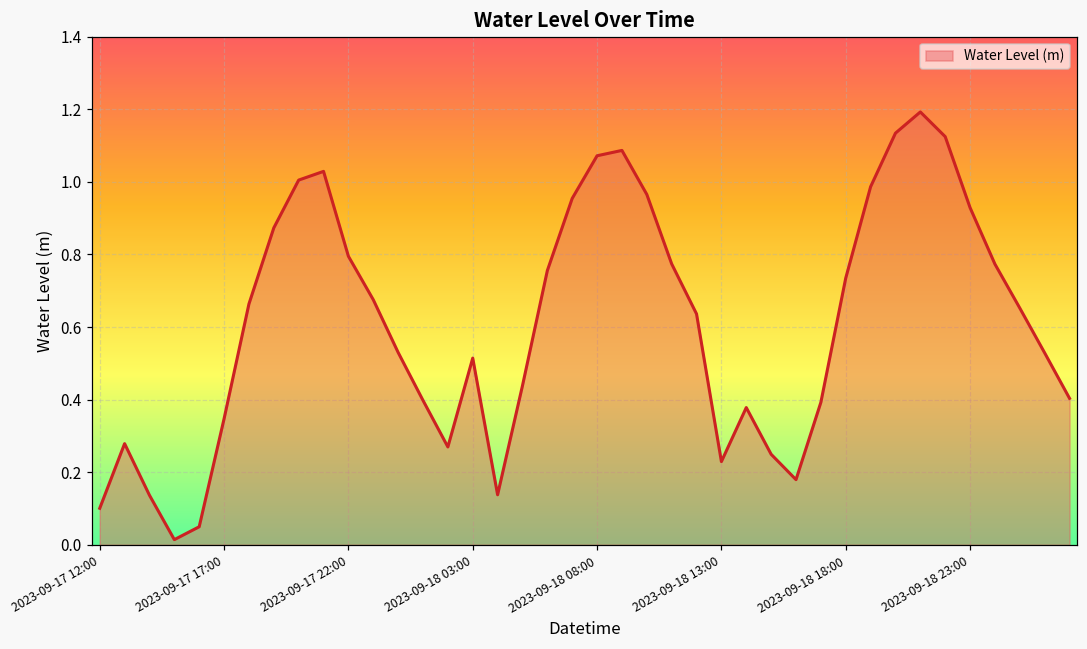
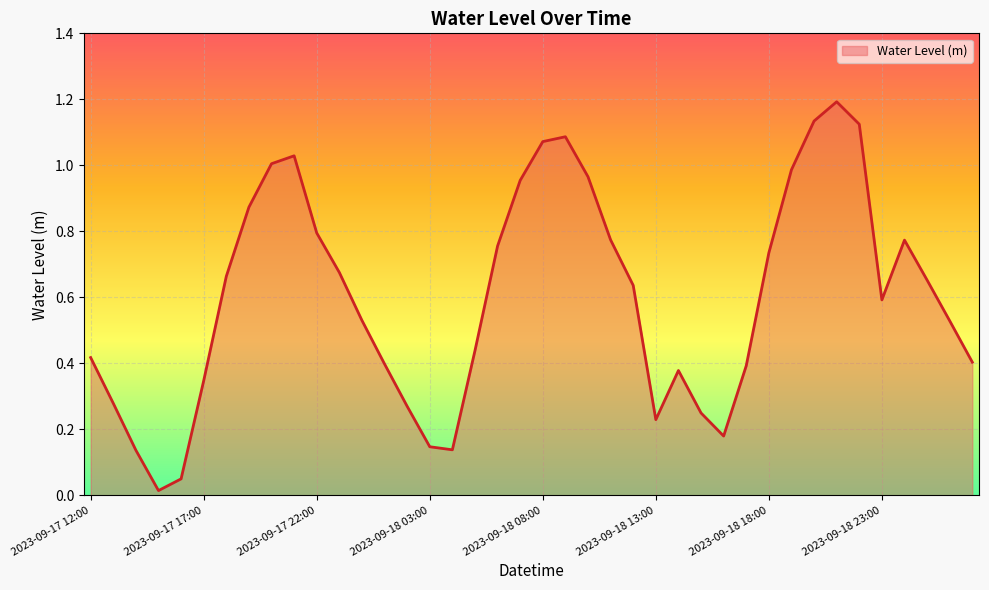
2023-09-17 12:00: 0.10 -> 0.42
2023-09-18 03:00: 0.51 -> 0.15
2023-09-18 23:00: 0.93 -> 0.59
